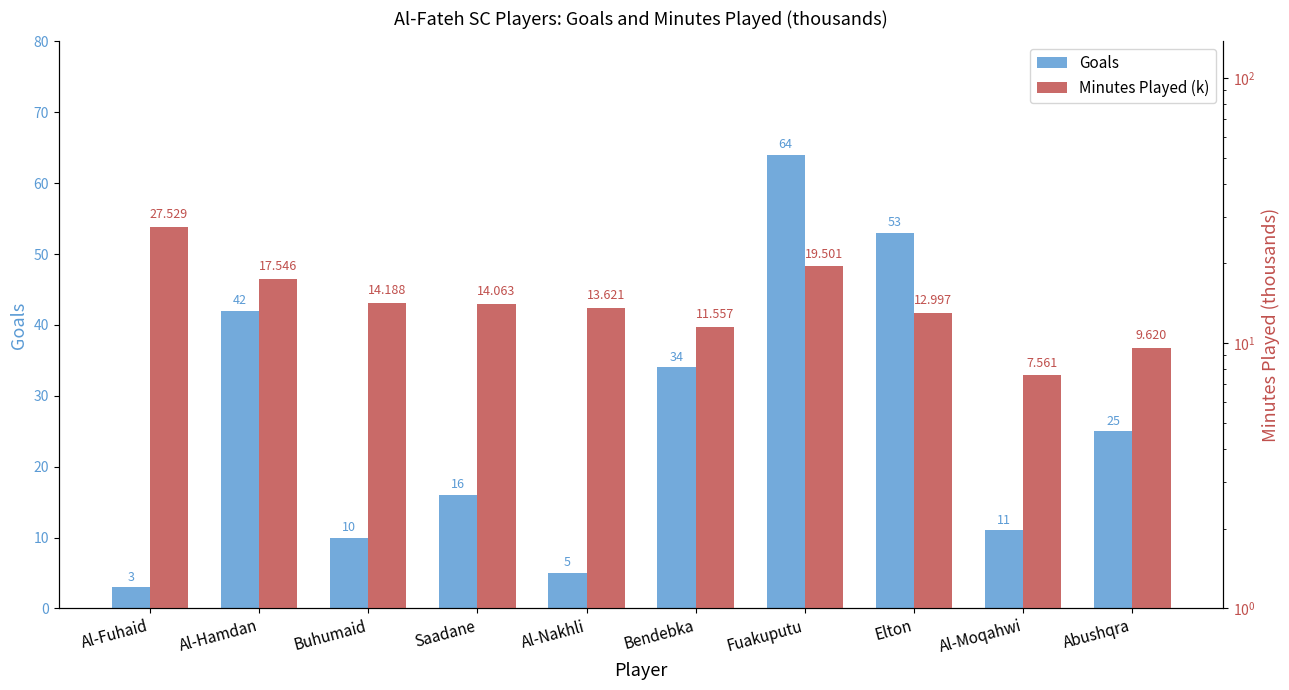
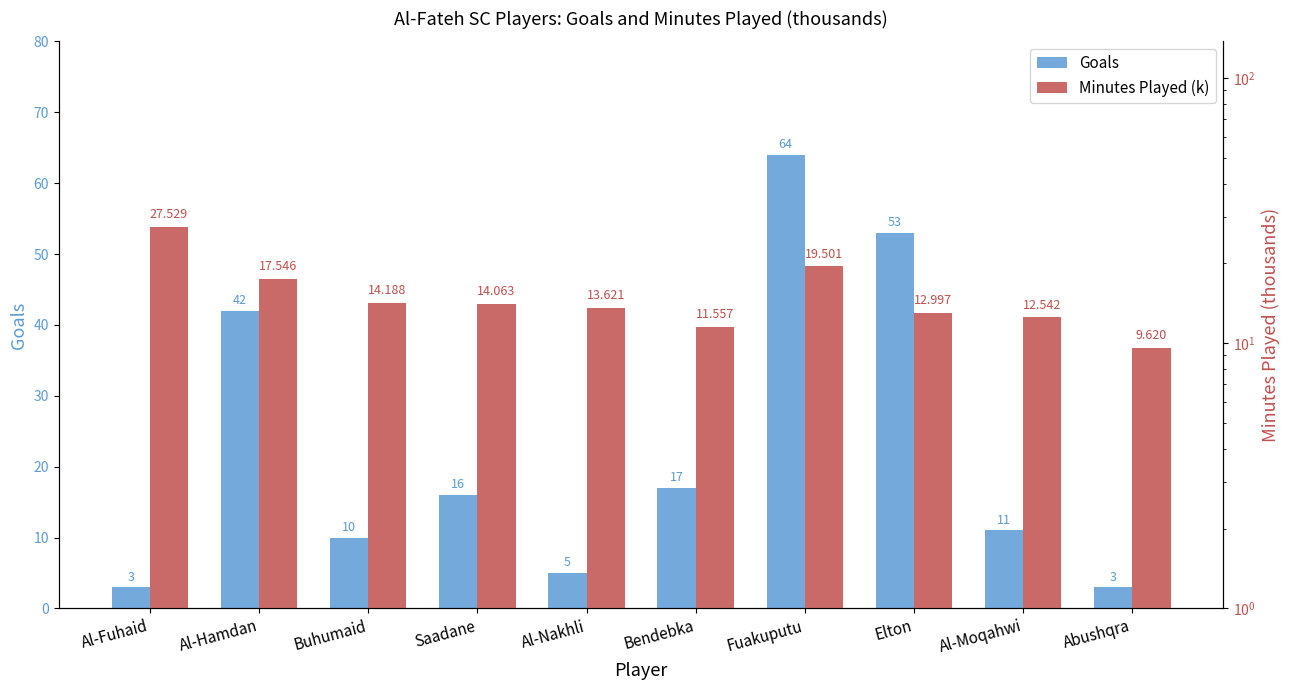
Goals, Bendebka: 34 -> 17
Goals, Abushqra: 25 -> 3
Minutes Played (k), Al-Moqahwi: 7.561 -> 12.542
